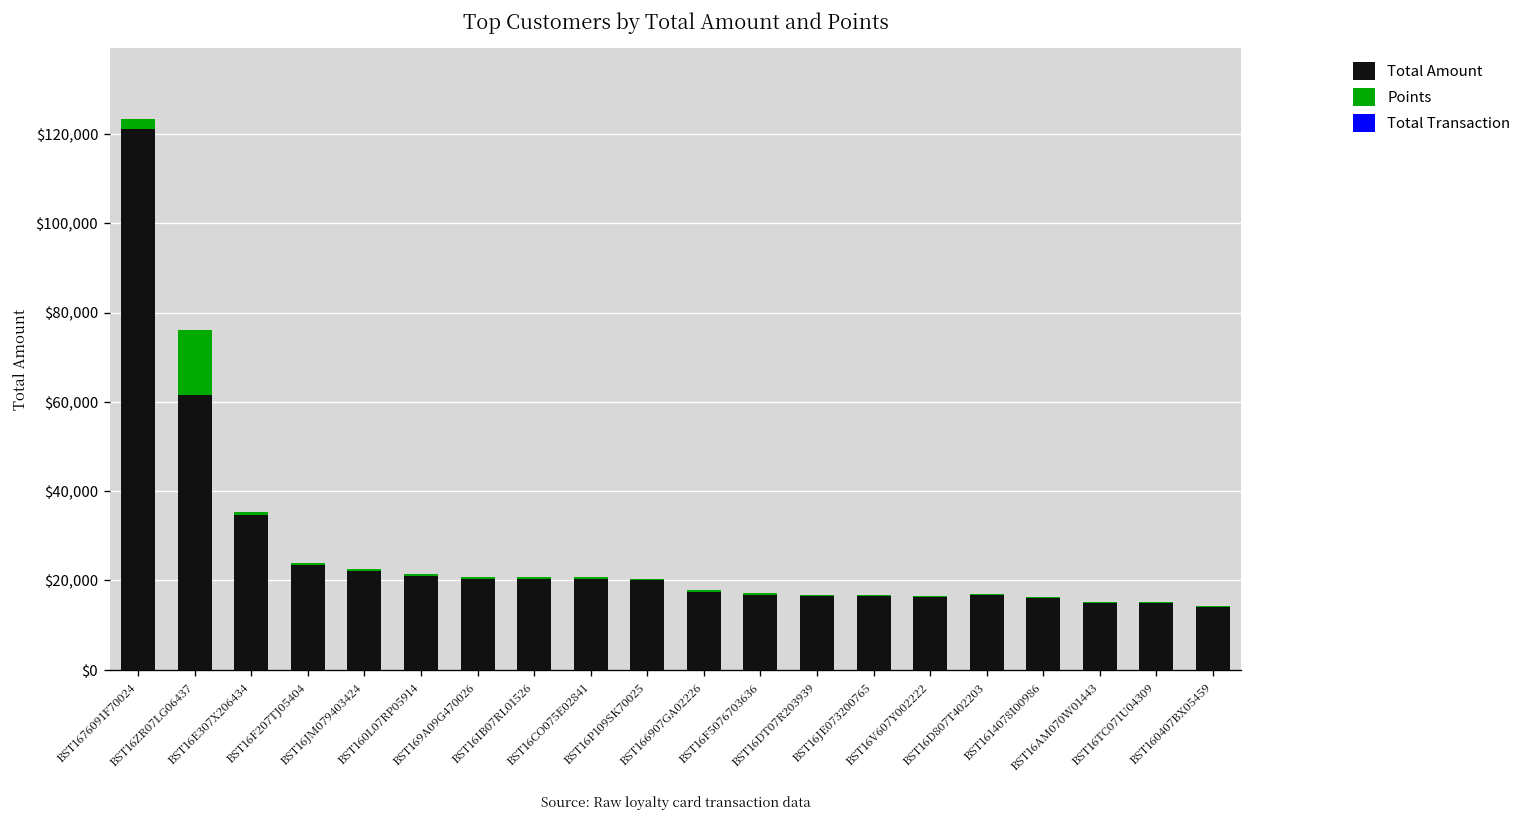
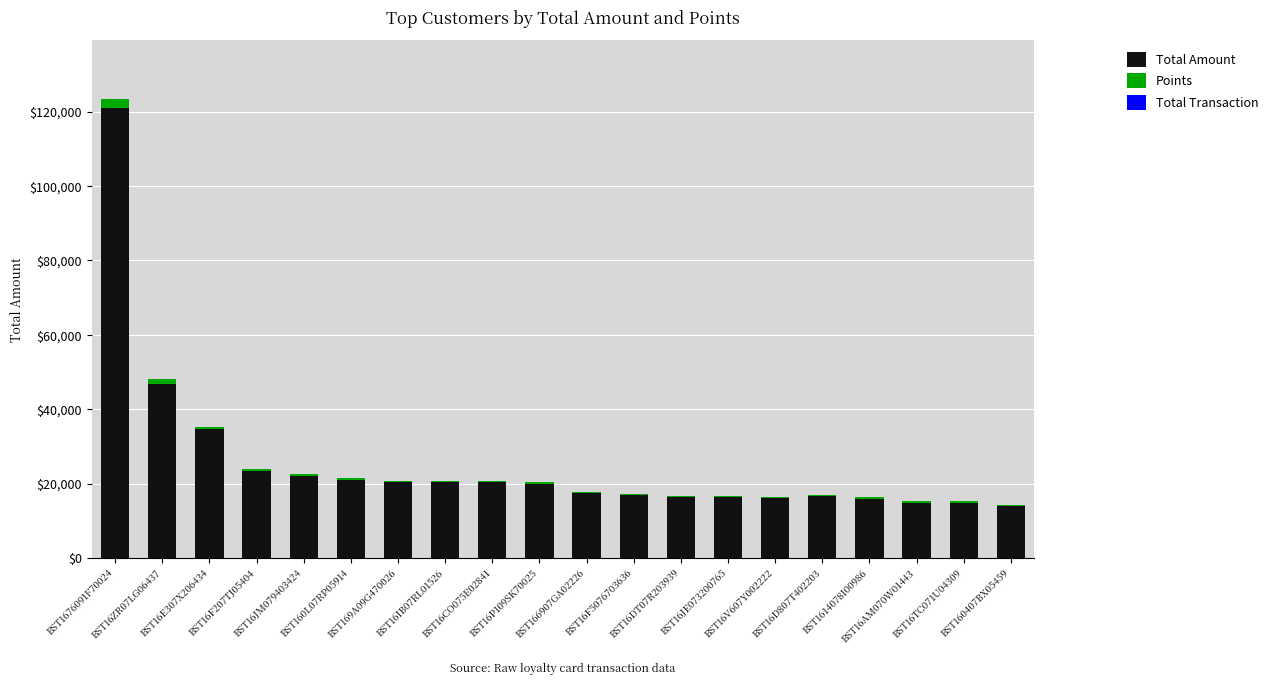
Total Amount, BST16ZR07LG06437: $62,000 -> $47,000
Points, BST16ZR07LG06437: $14,000 -> $1,000
